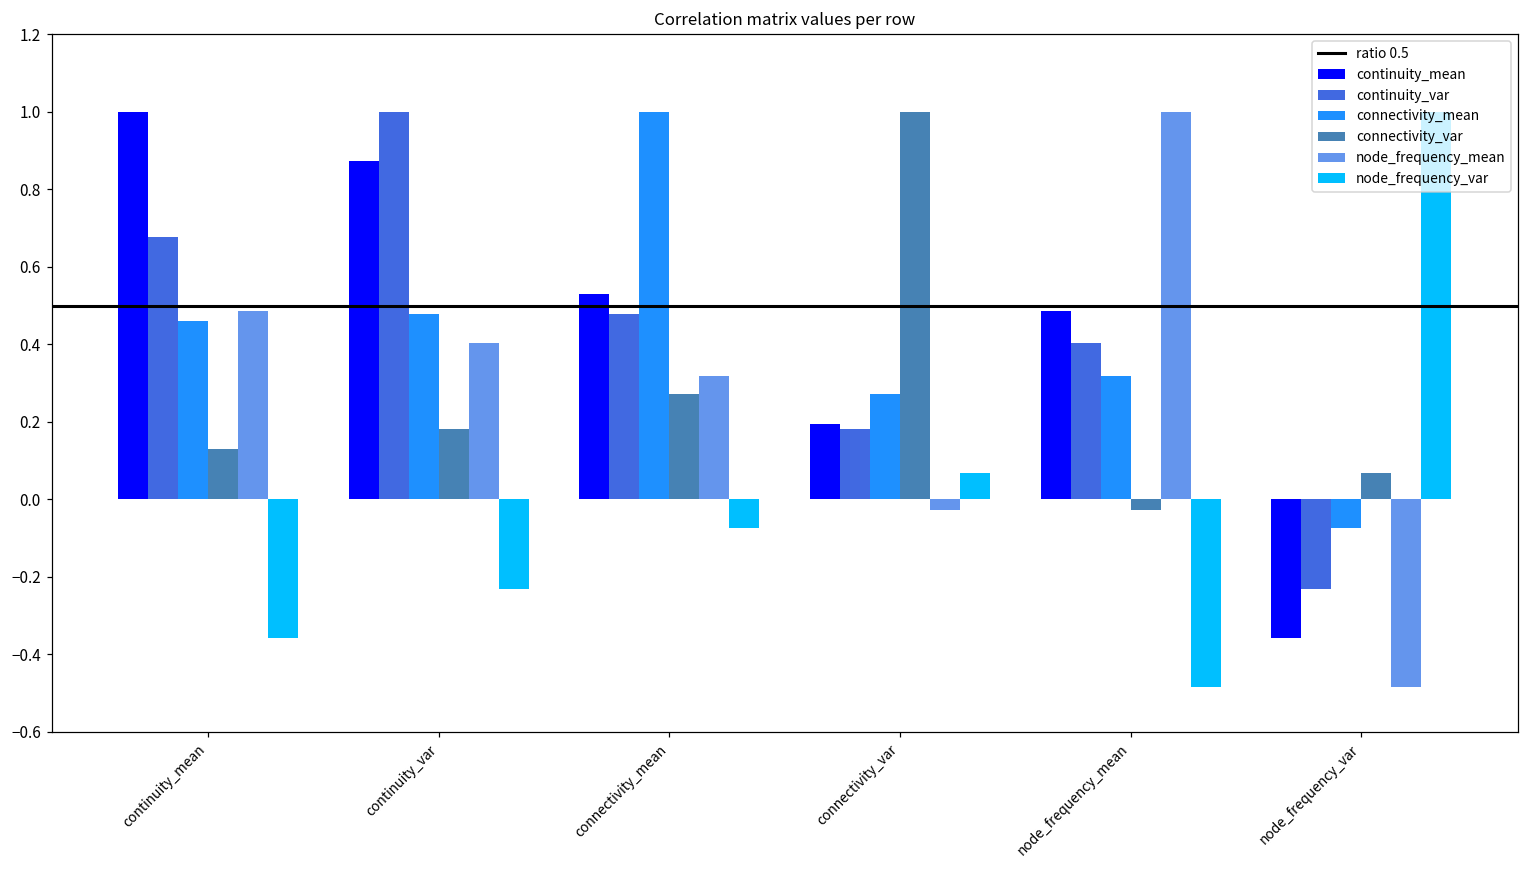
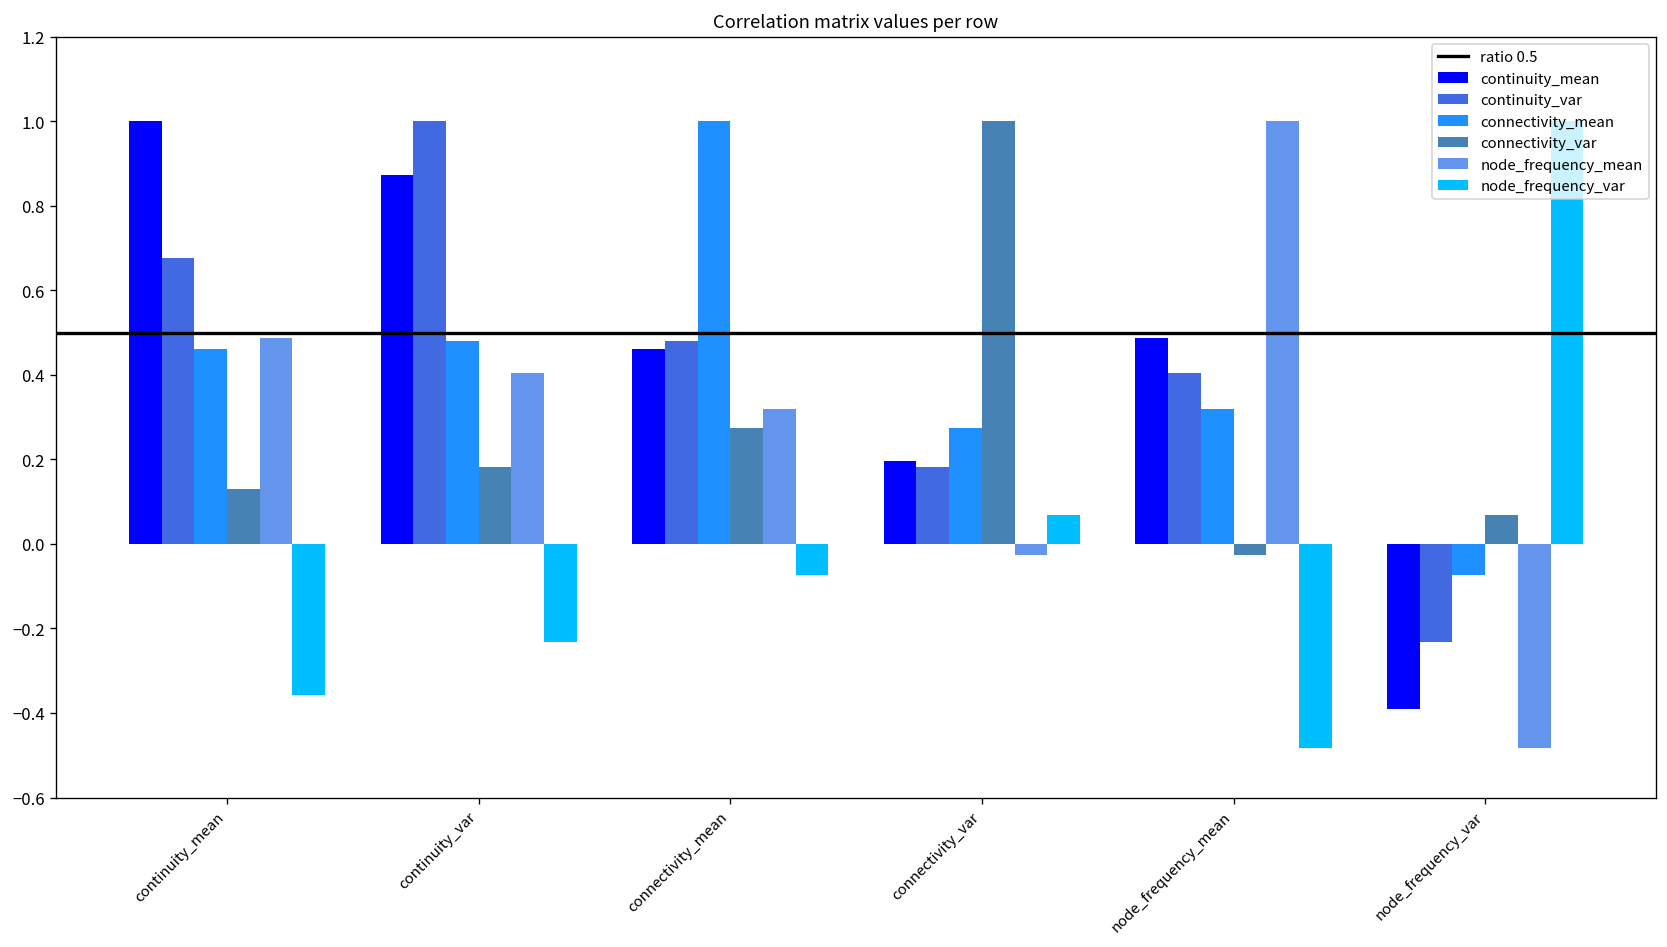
continuity_mean, connectivity_mean: 0.53 -> 0.46
continuity_mean, node_frequency_var: -0.36 -> -0.39
